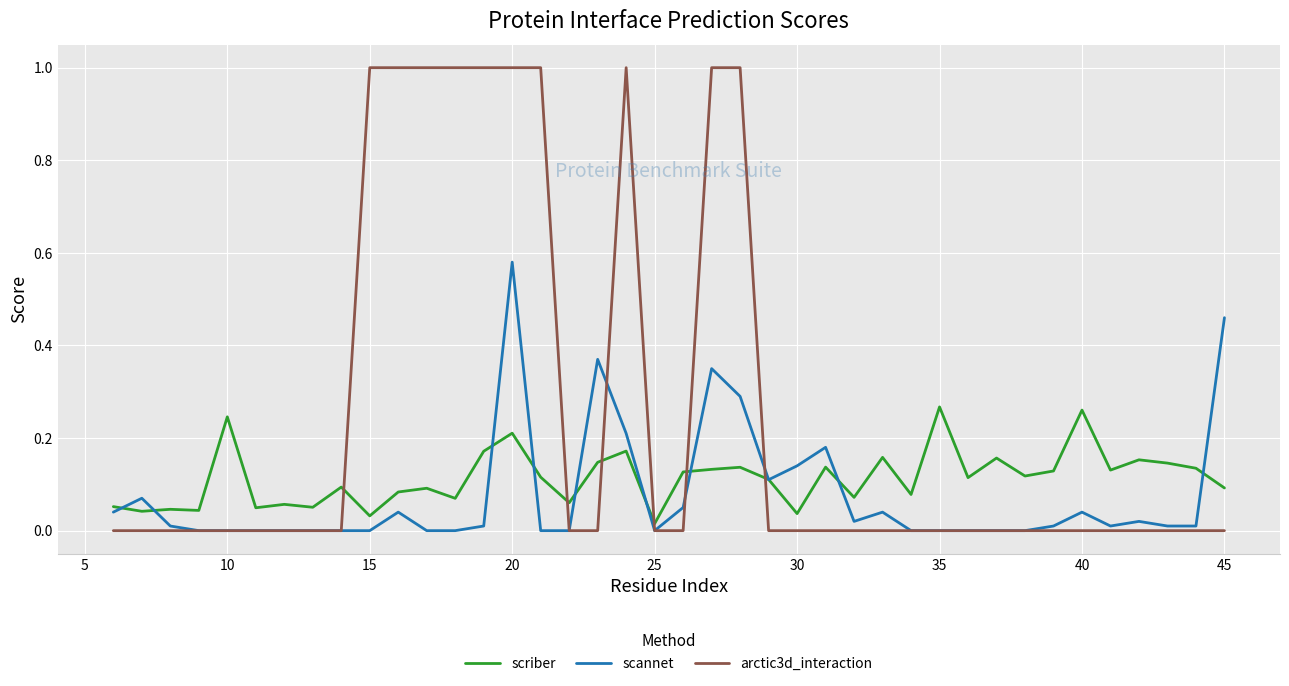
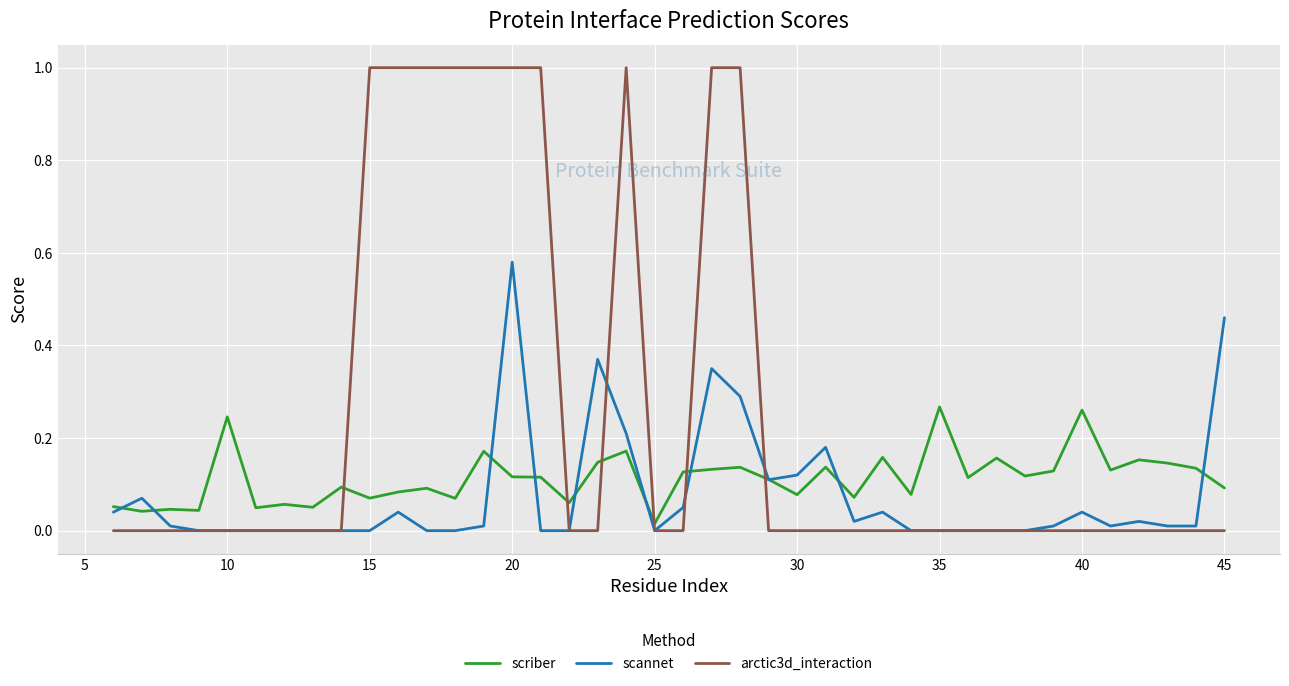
scriber, 15: 0.03 -> 0.07
scriber, 20: 0.21 -> 0.12
scriber, 30: 0.04 -> 0.08
scannet, 30: 0.14 -> 0.12
